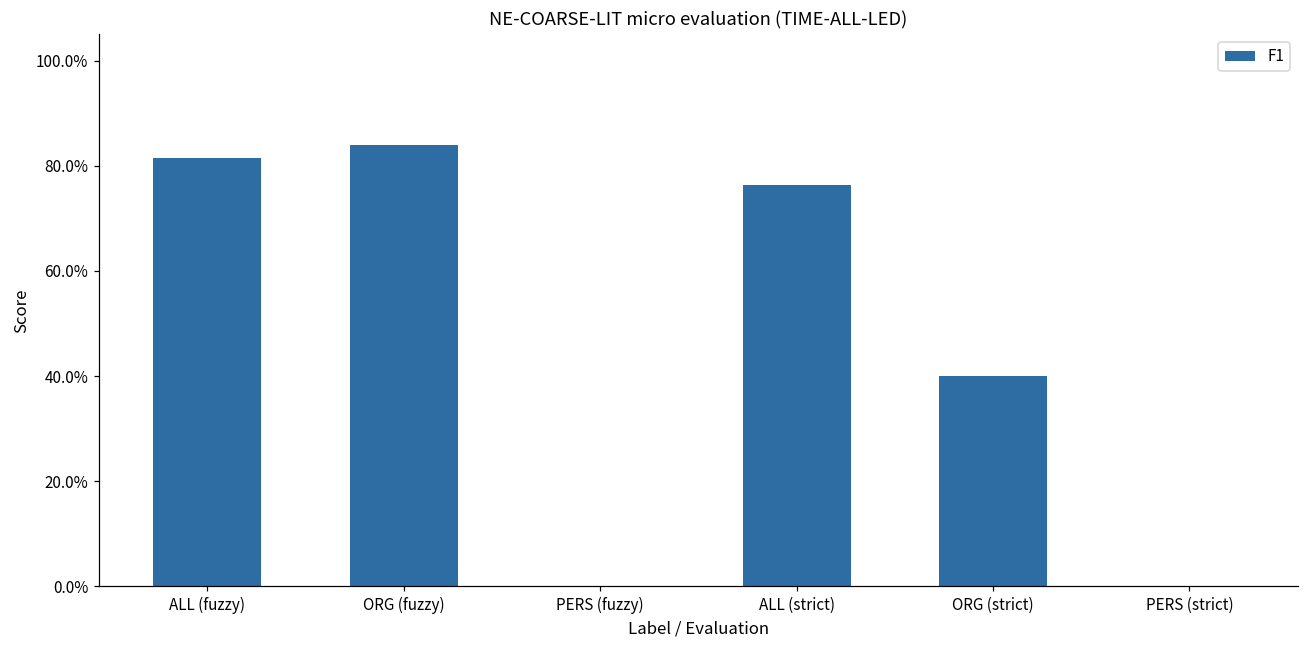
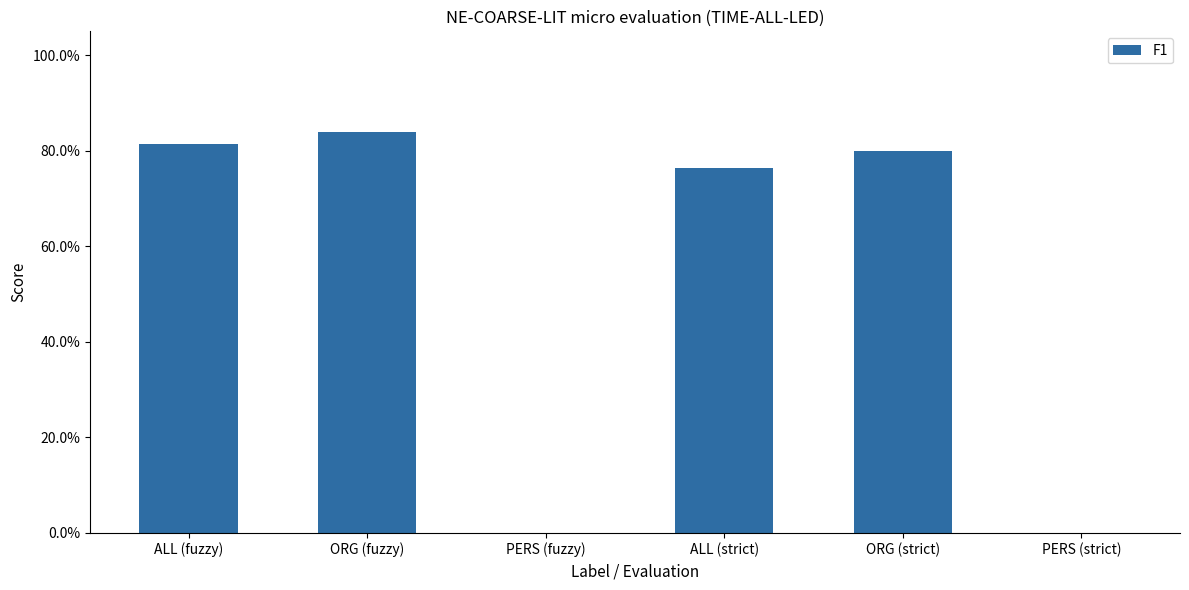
ORG (strict): 40% -> 80%
